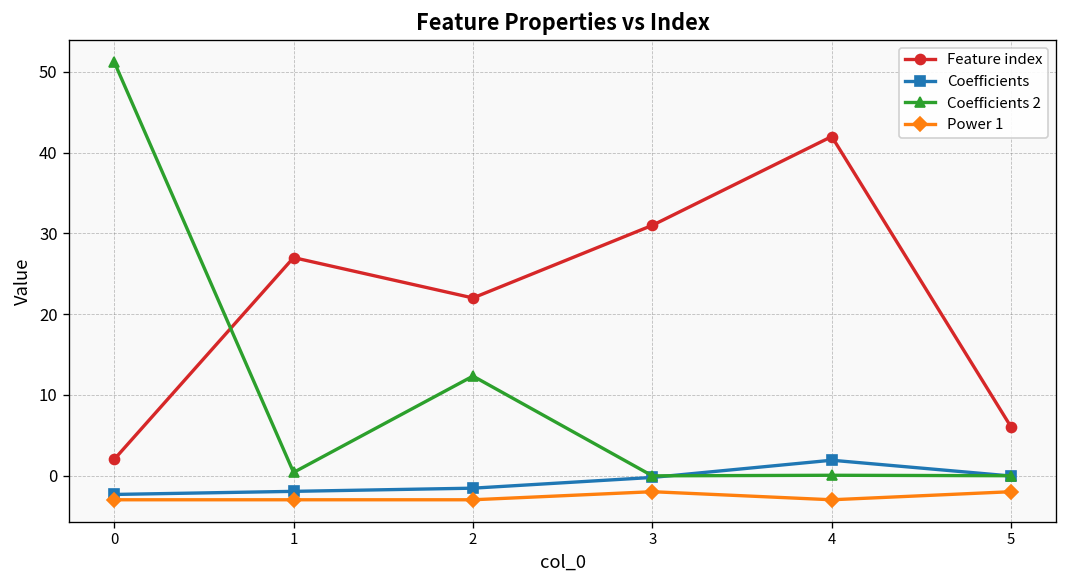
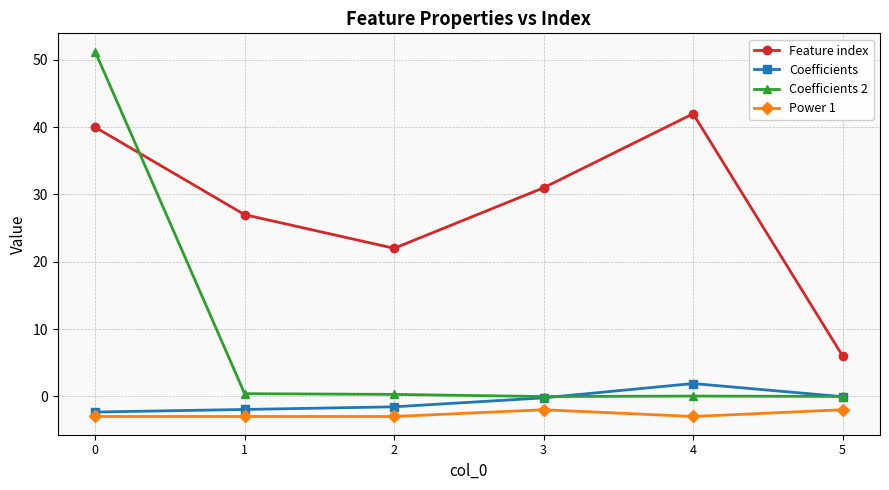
Feature index, 0: 2 -> 40
Coefficients 2, 2: 12 -> 0
